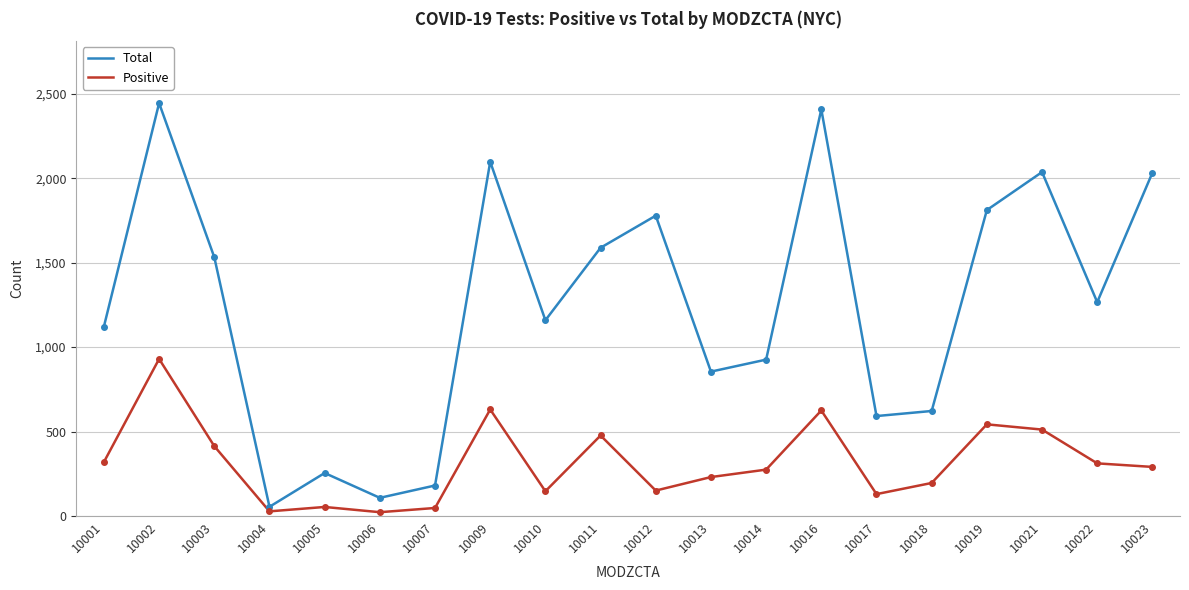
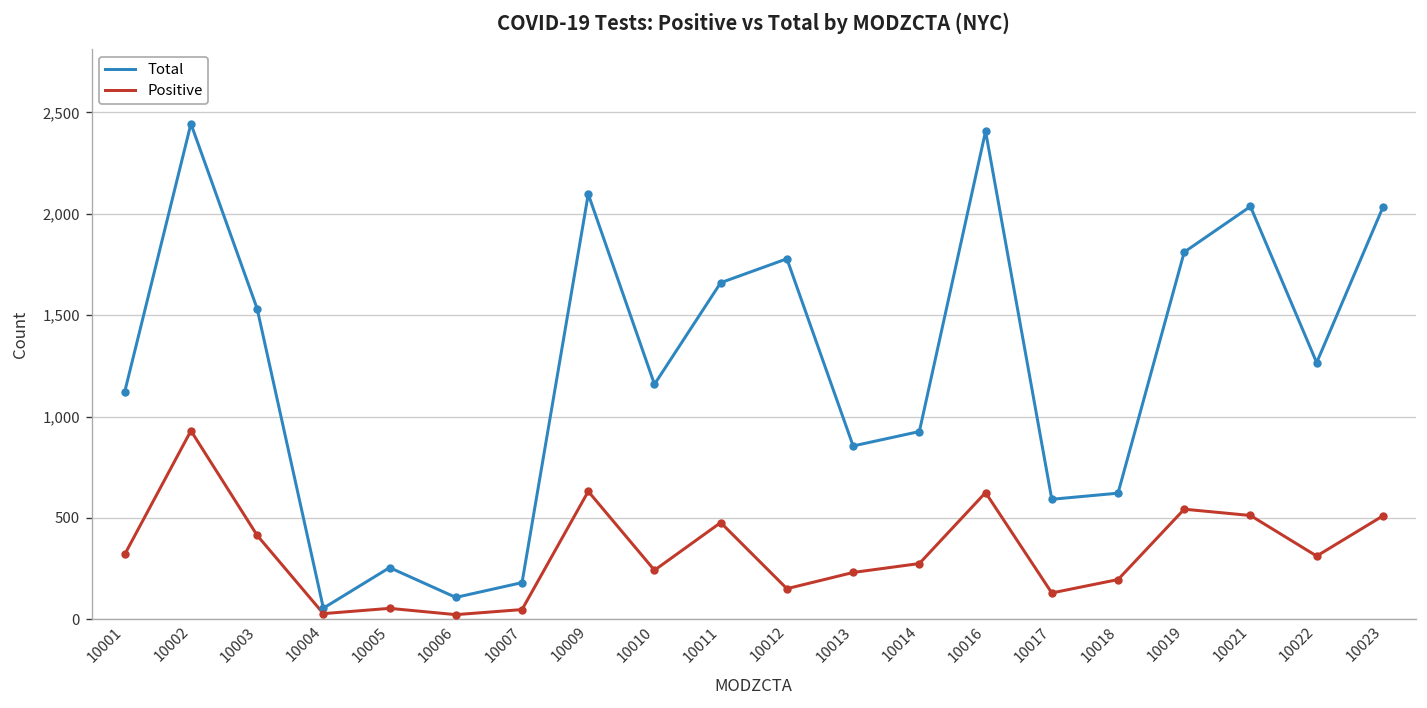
Positive, 10010: 150 -> 240
Total, 10011: 1,590 -> 1,660
Positive, 10023: 290 -> 510
